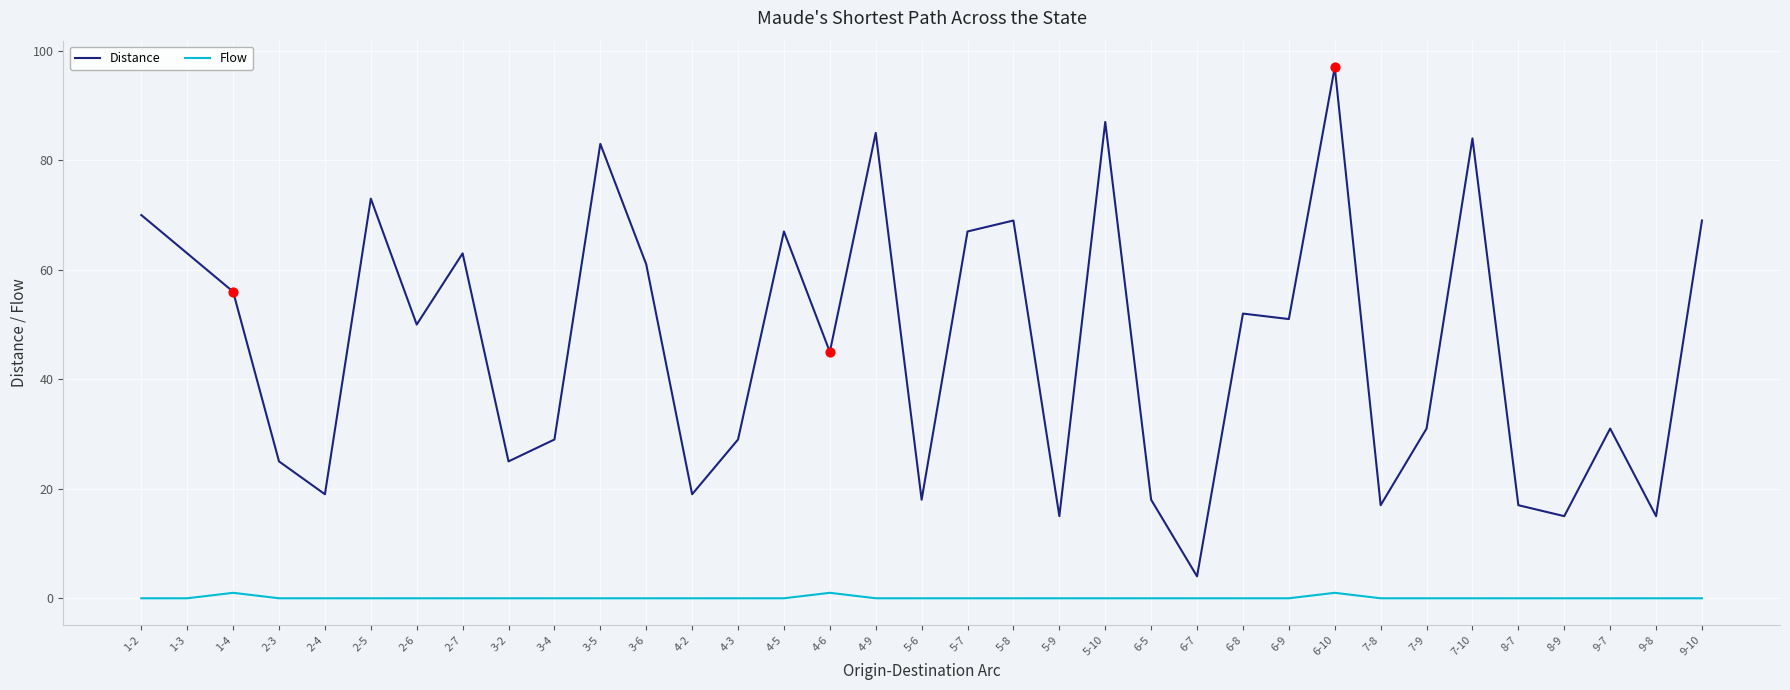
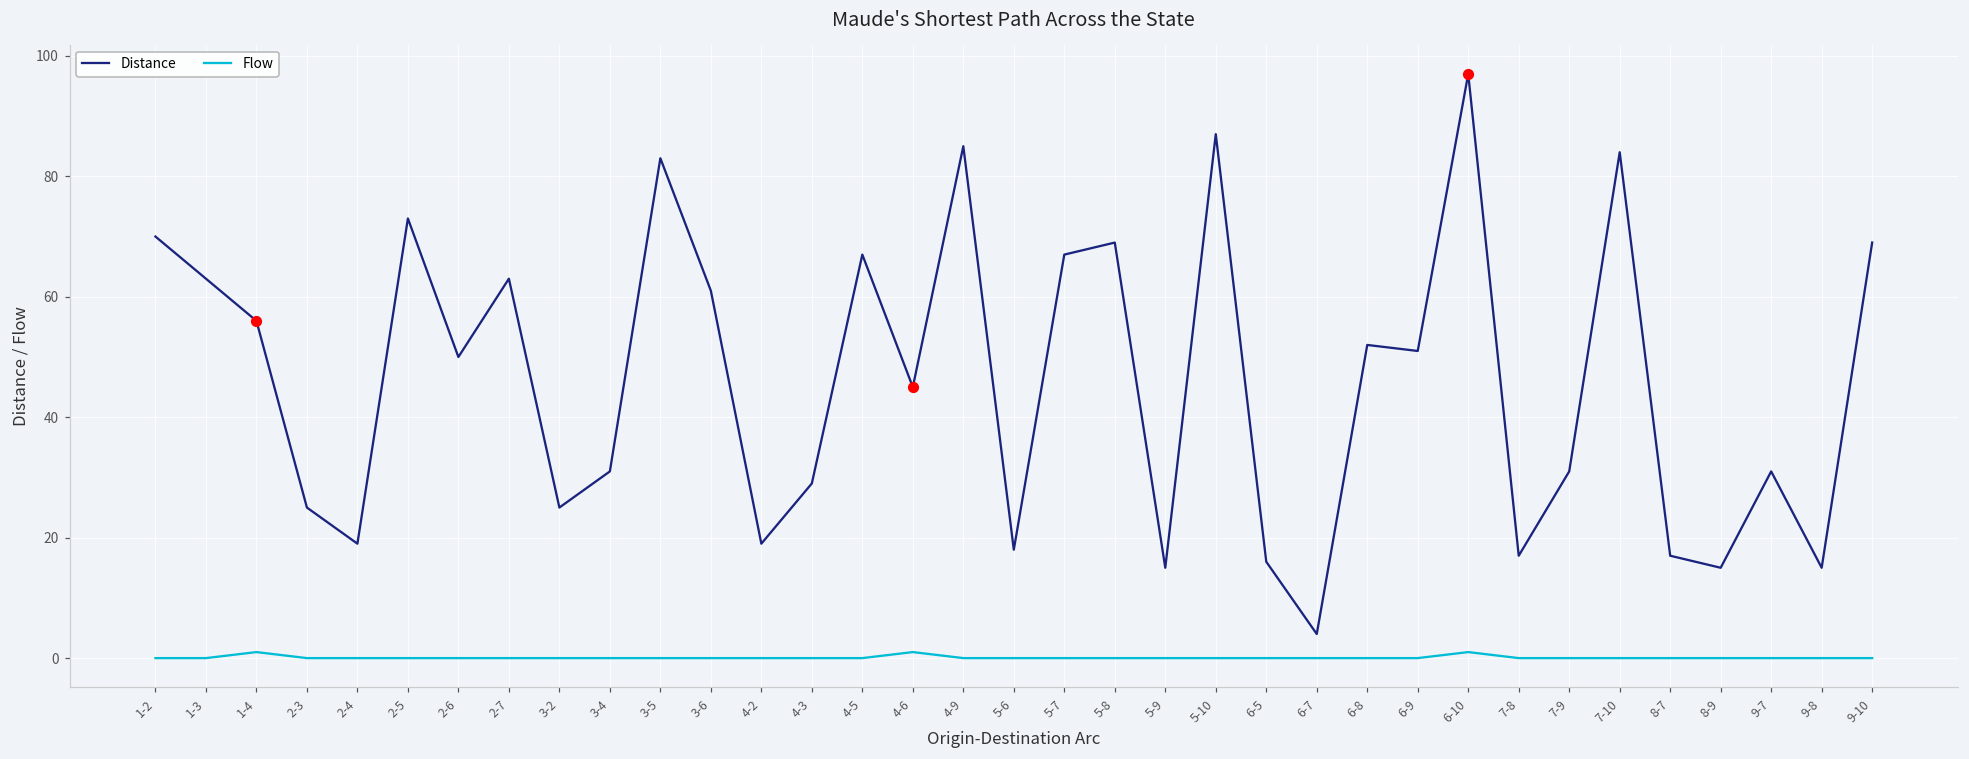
Distance, 3-4: 29 -> 31
Distance, 6-5: 18 -> 16
